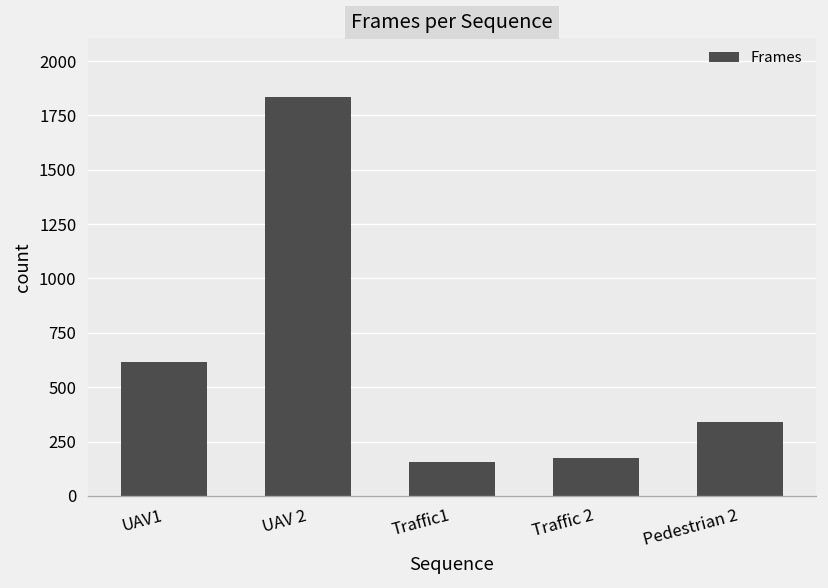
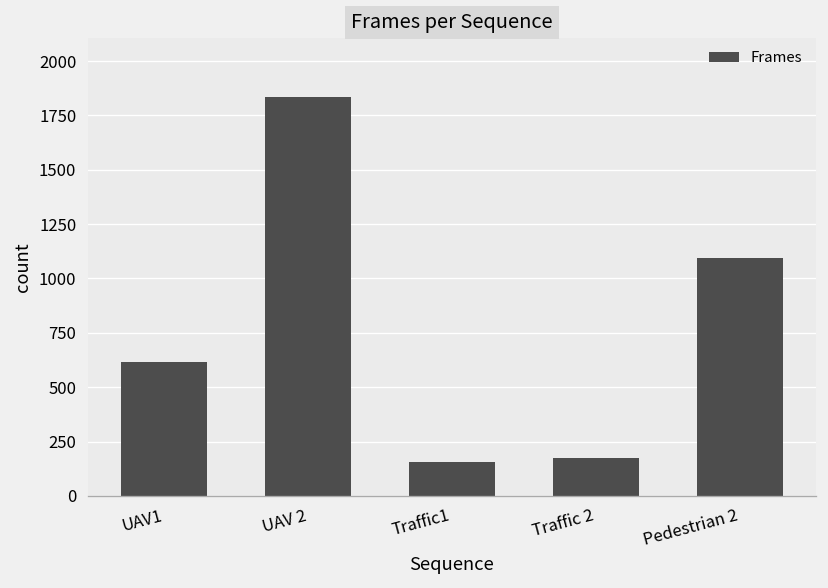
Pedestrian 2: 340 -> 1090
